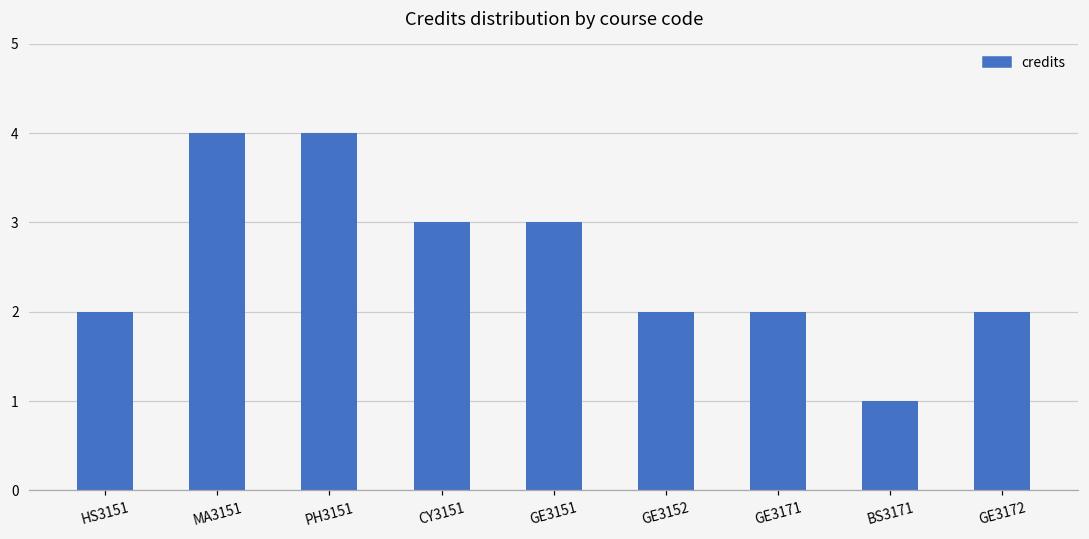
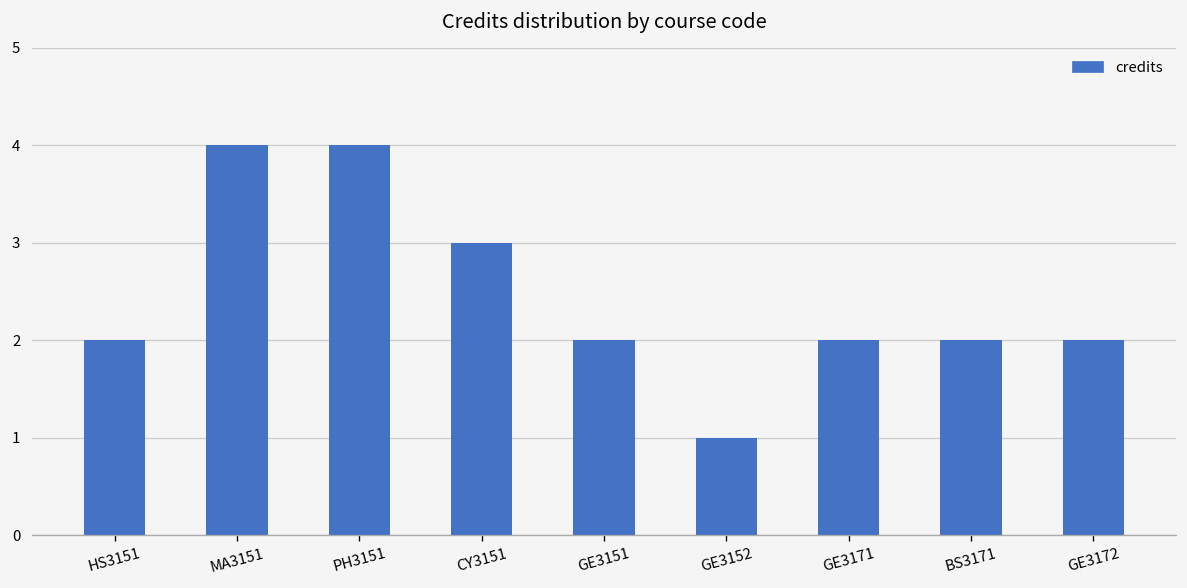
GE3151: 3 -> 2
GE3152: 2 -> 1
BS3171: 1 -> 2
